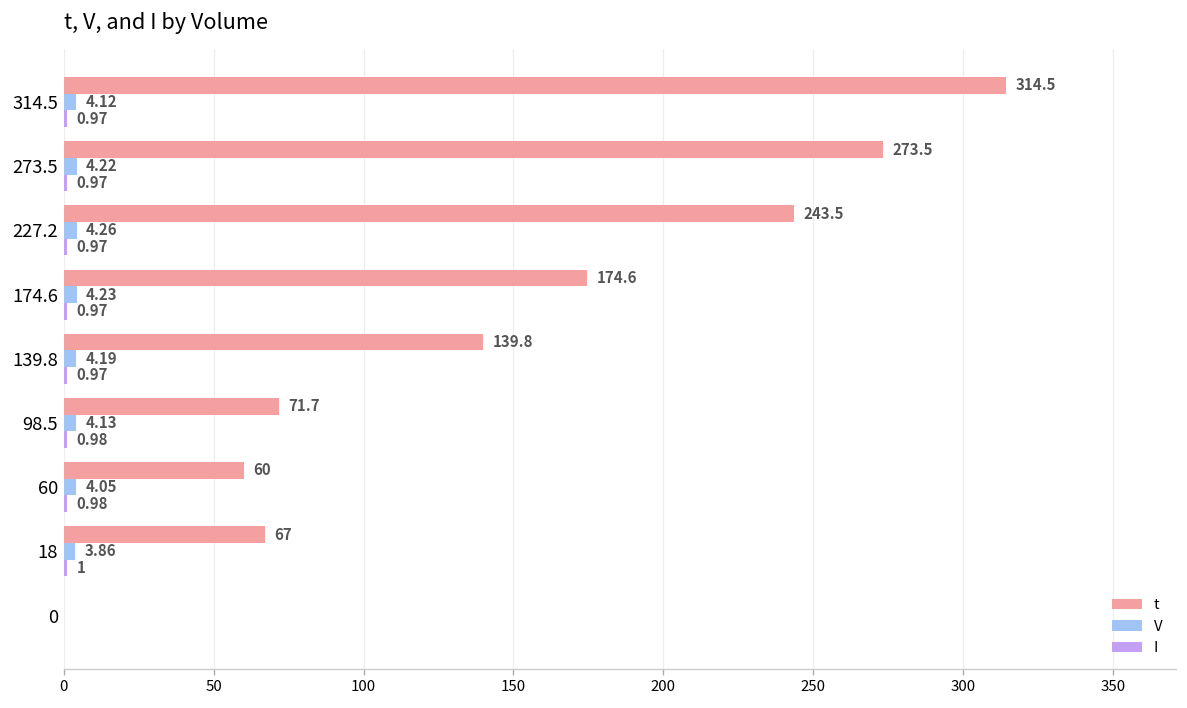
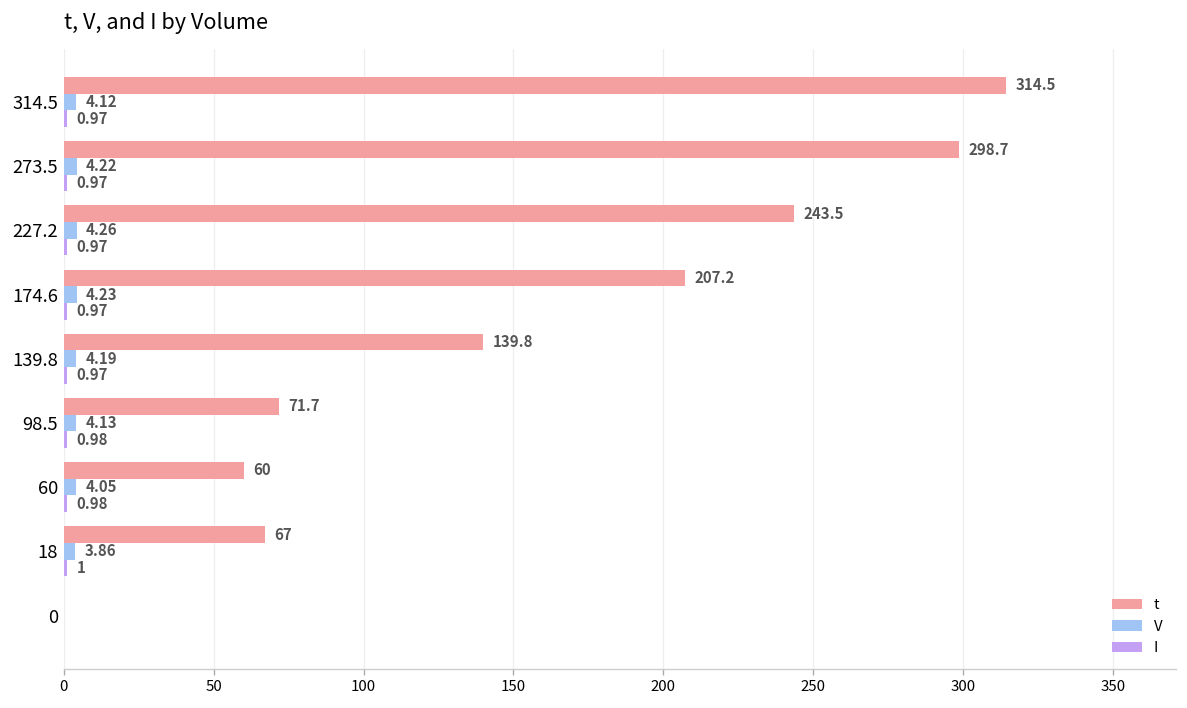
t, 273.5: 273.5 -> 298.7
t, 174.6: 174.6 -> 207.2
